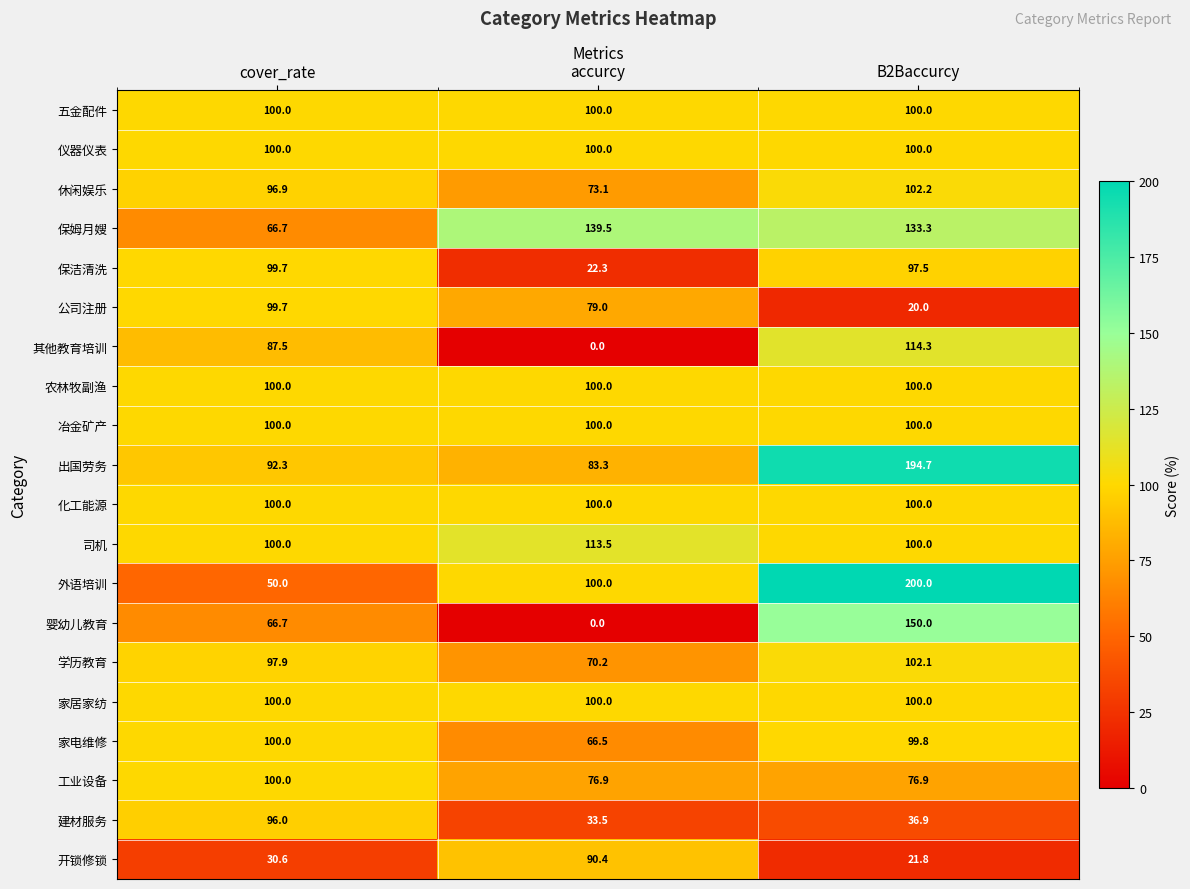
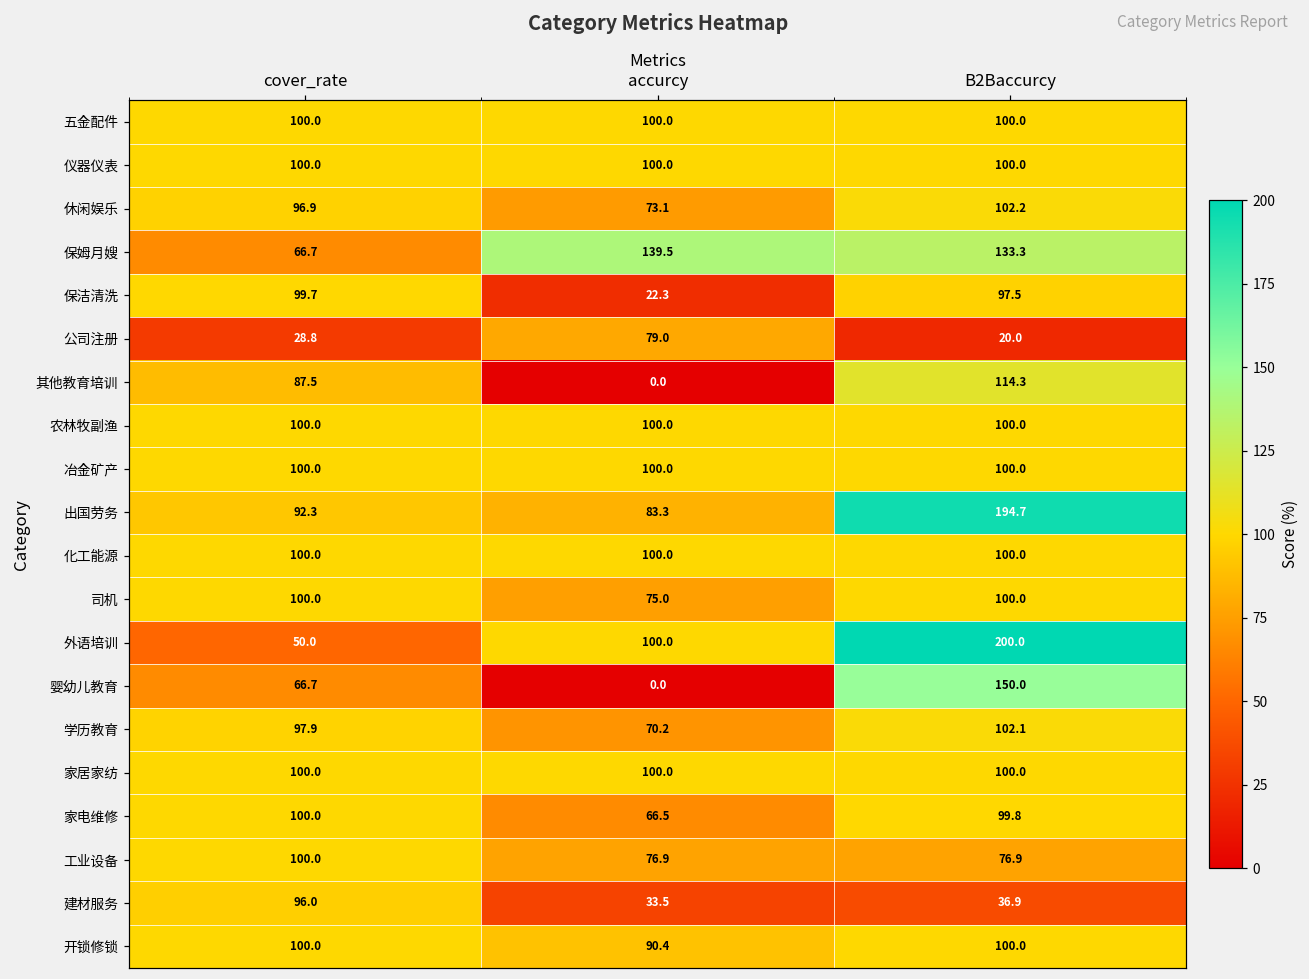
公司注册, cover_rate: 99.7 -> 28.8
司机, accurcy: 113.5 -> 75.0
开锁修锁, cover_rate: 30.6 -> 100.0
开锁修锁, B2Baccurcy: 21.8 -> 100.0
